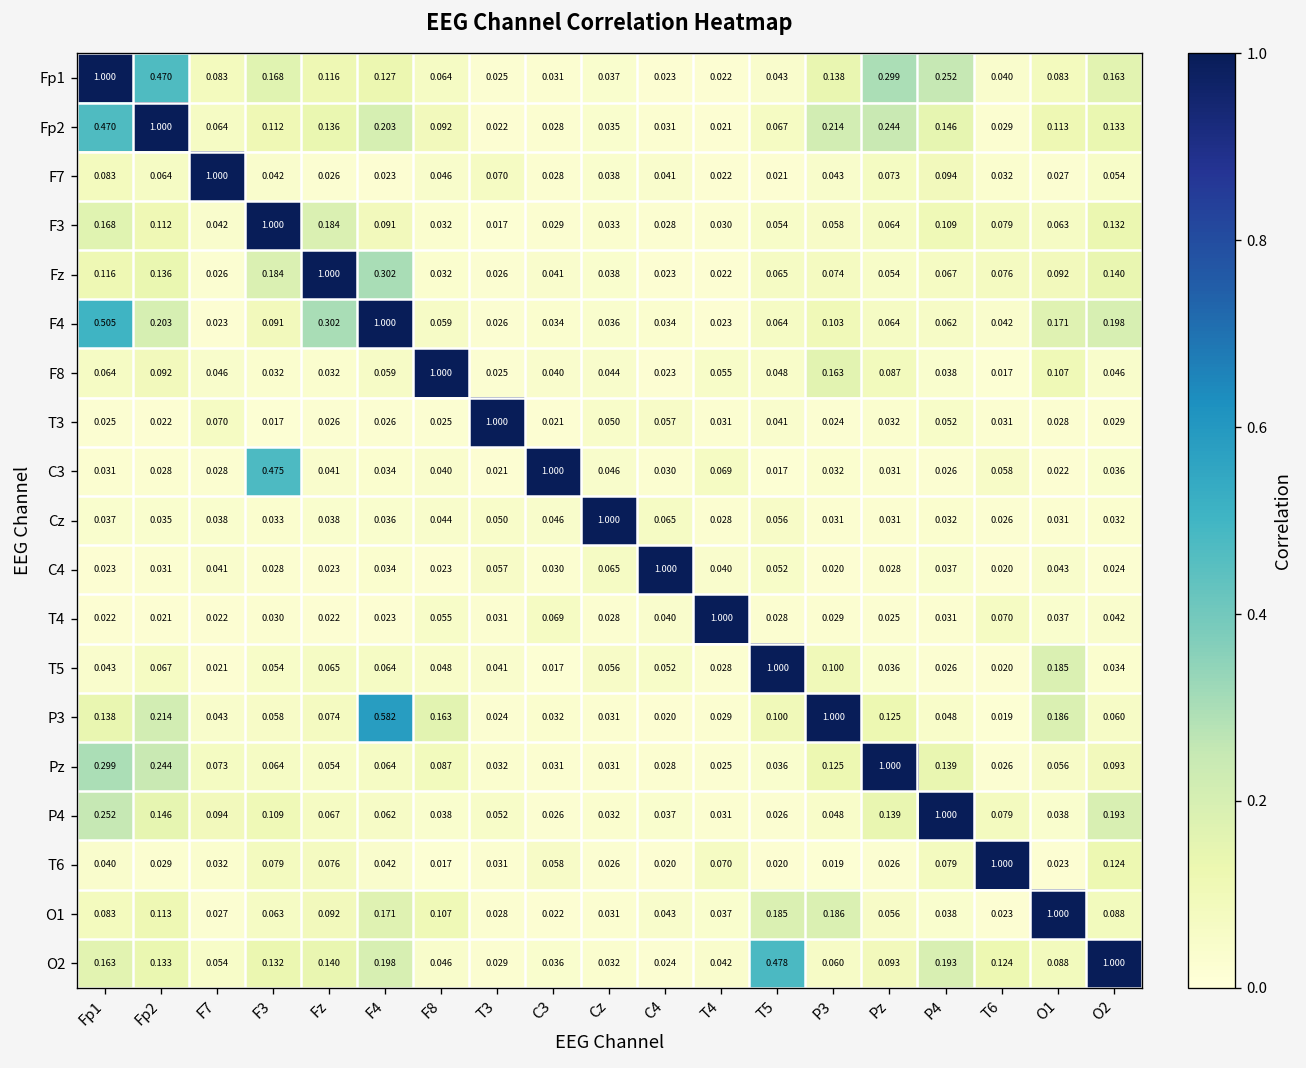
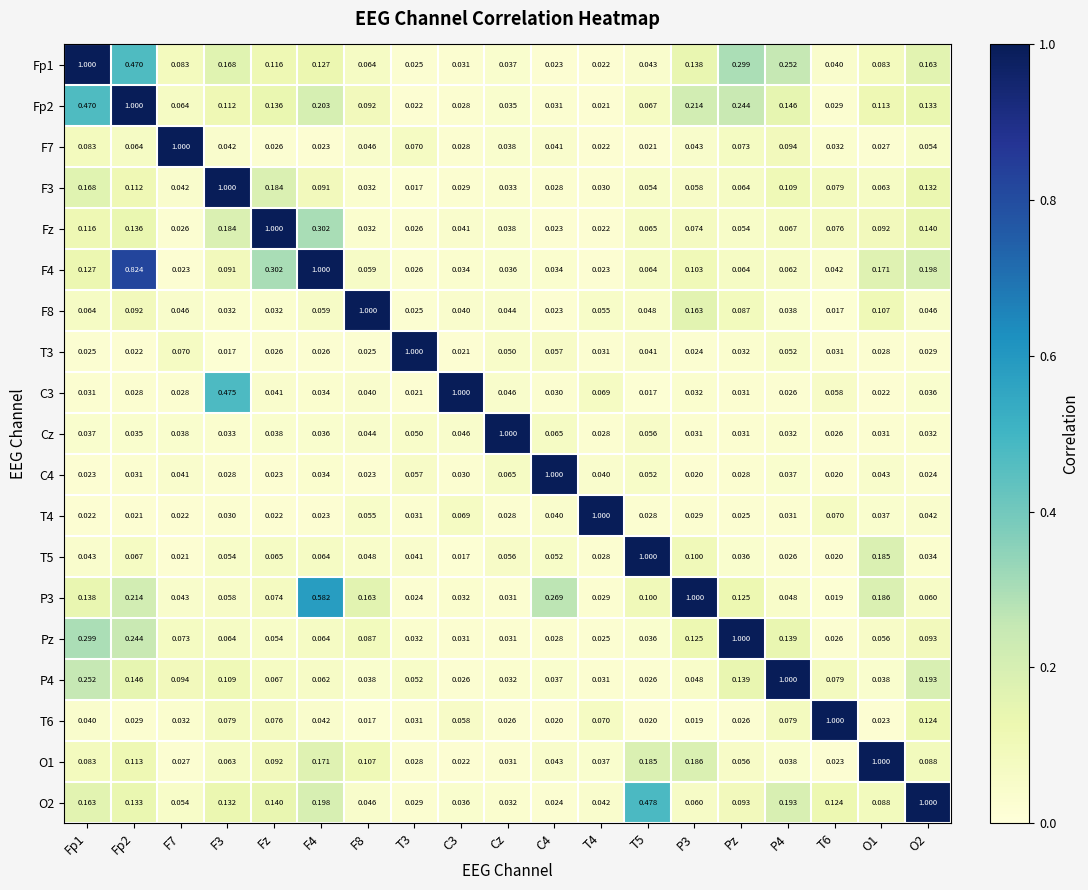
F4, Fp1: 0.505 -> 0.127
F4, Fp2: 0.203 -> 0.824
P3, C4: 0.020 -> 0.269
